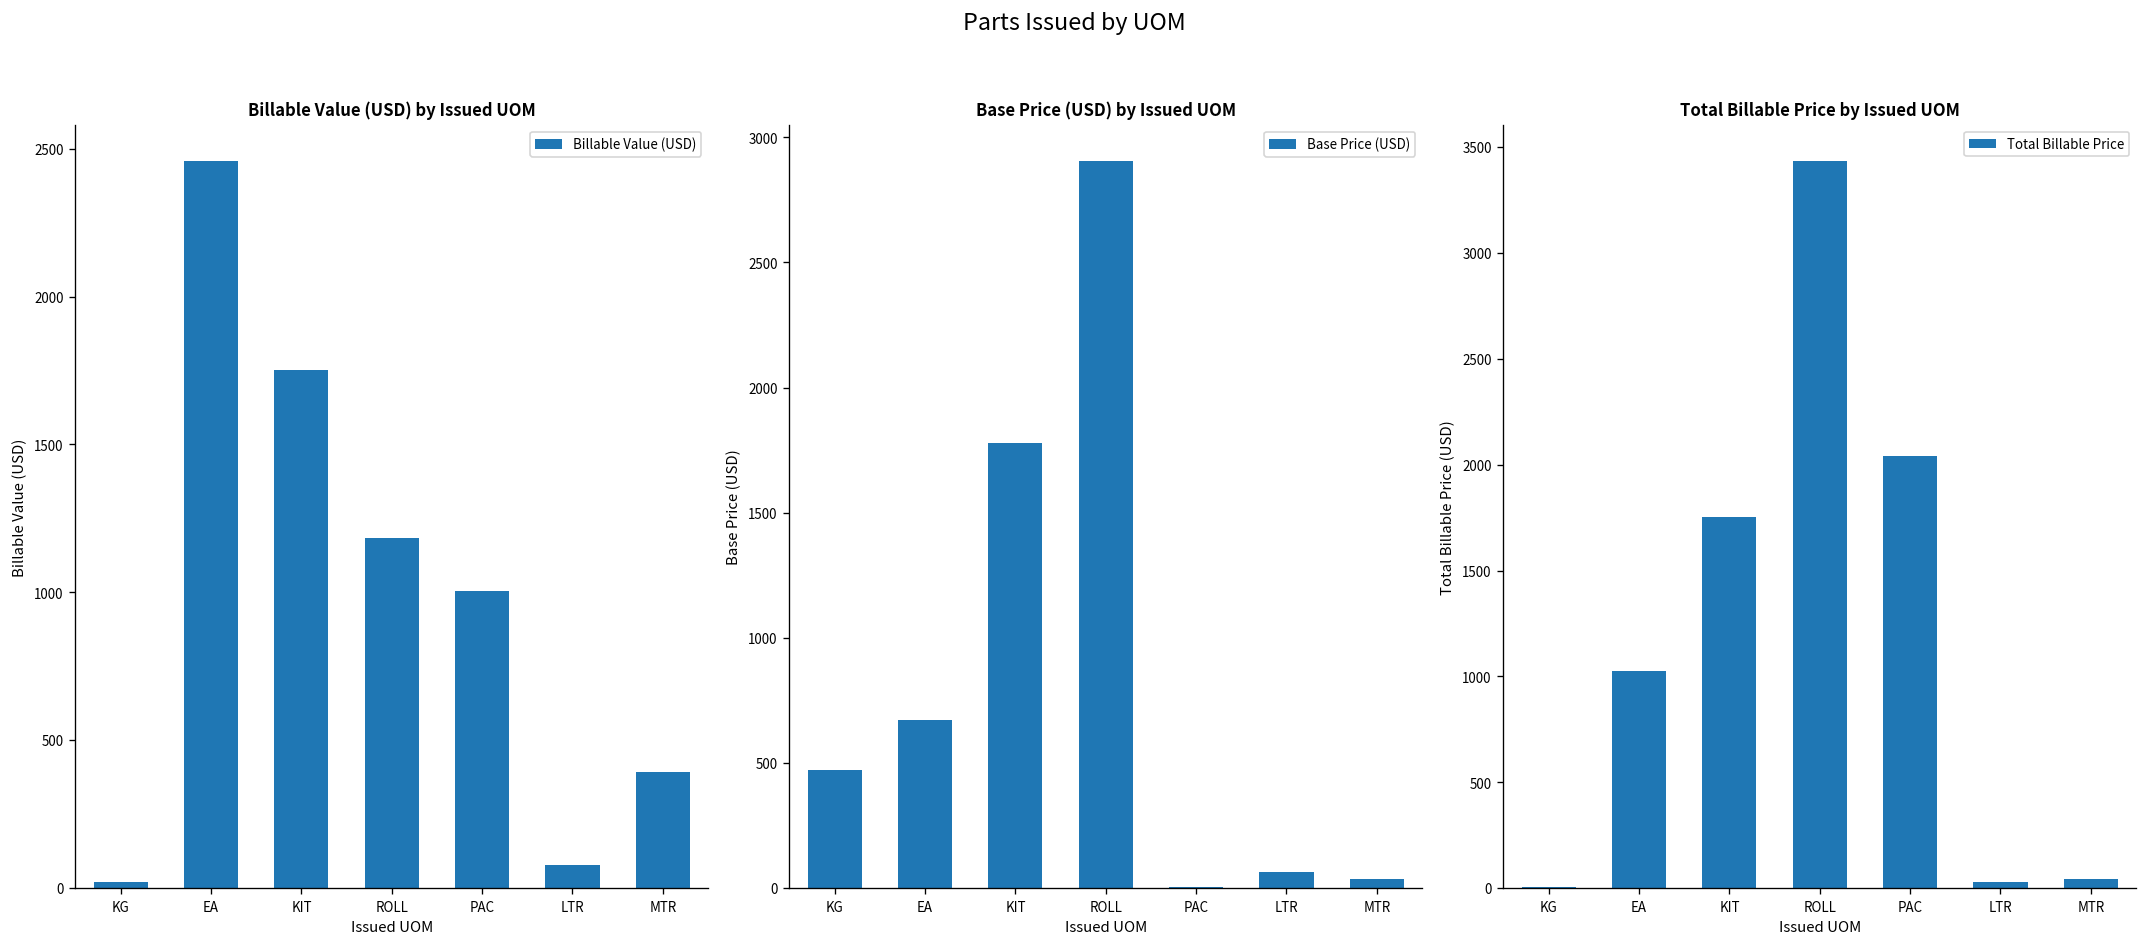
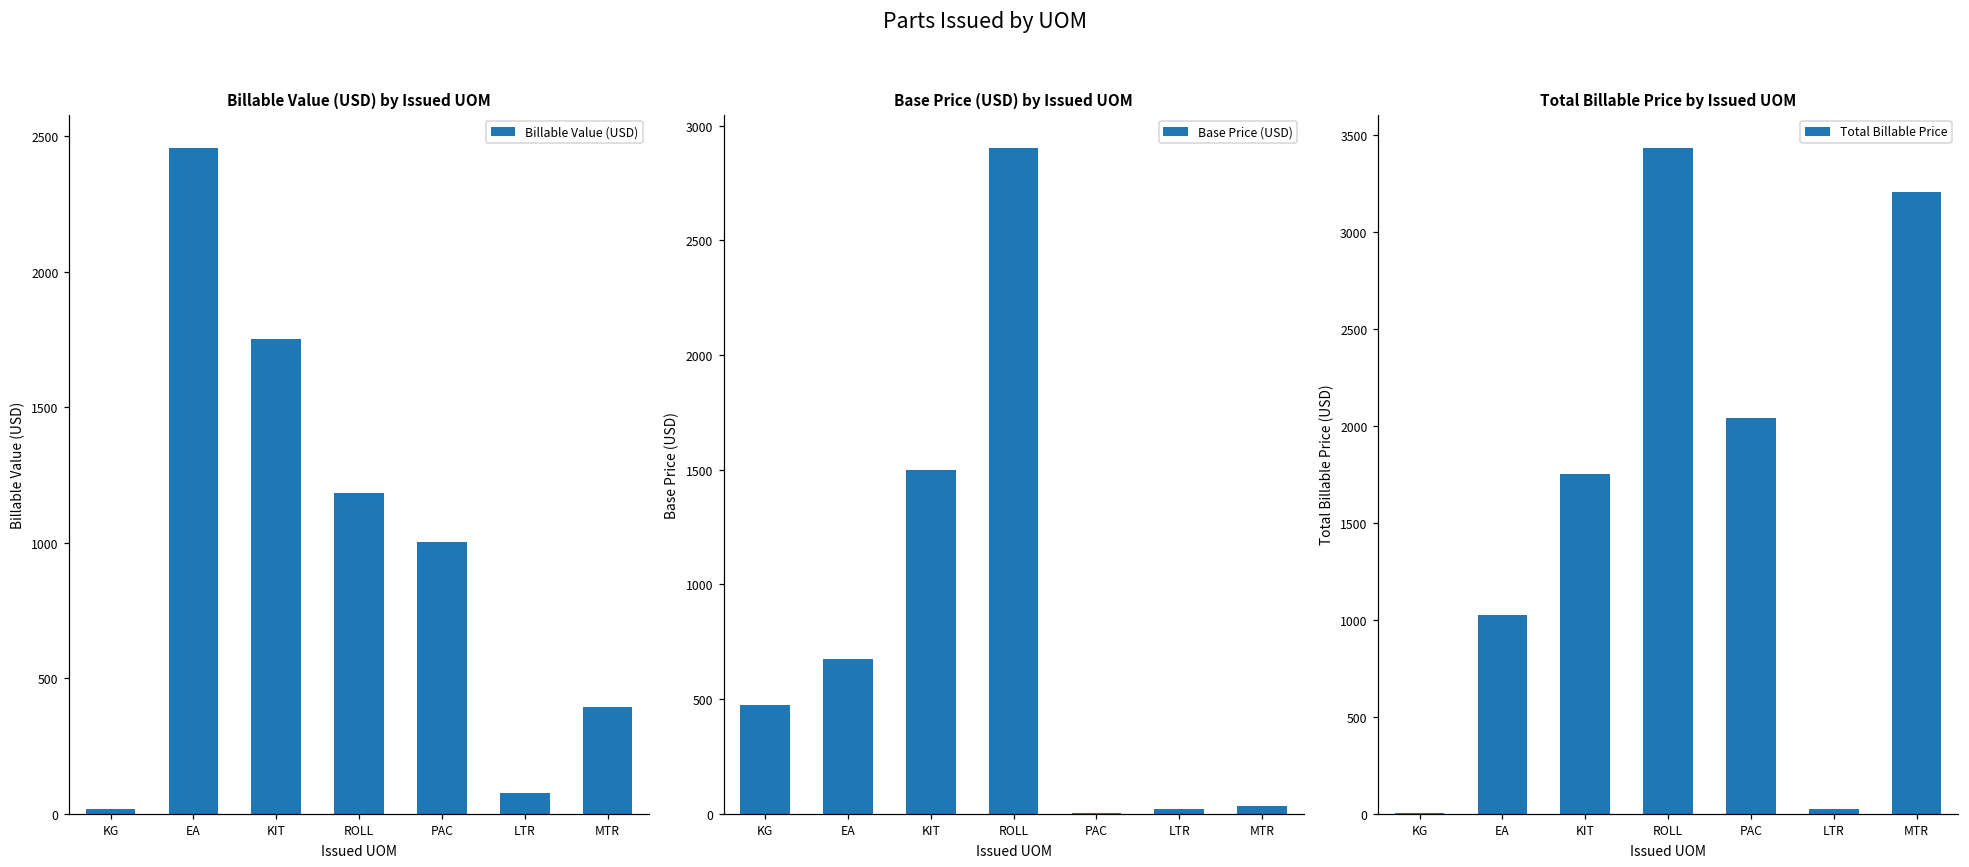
Base Price (USD) by Issued UOM, KIT: 1780 -> 1500
Base Price (USD) by Issued UOM, LTR: 70 -> 20
Total Billable Price by Issued UOM, MTR: 40 -> 3200
